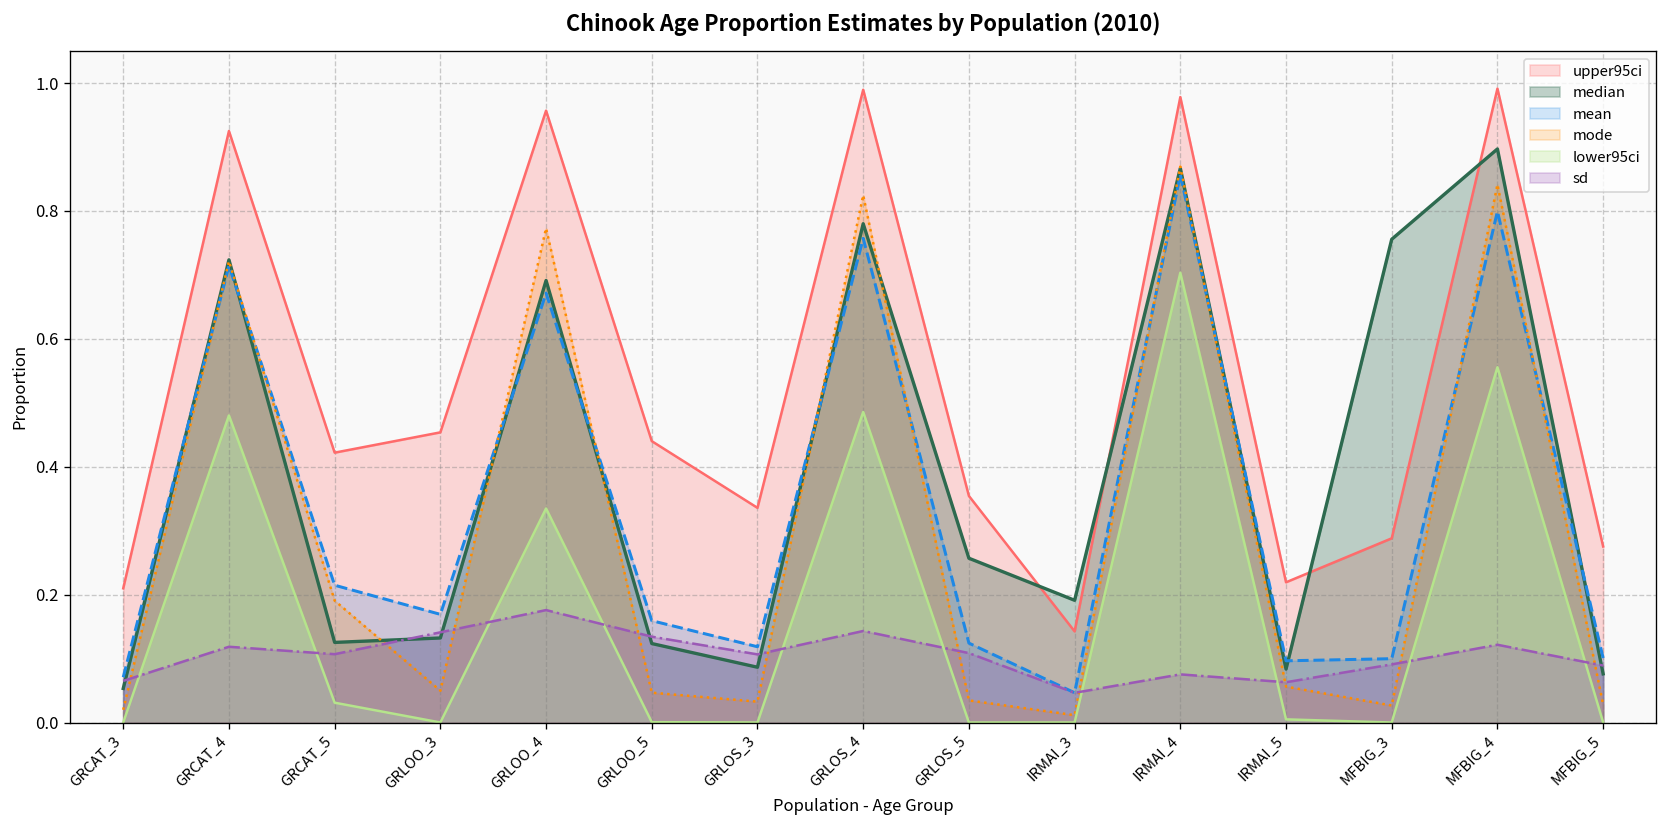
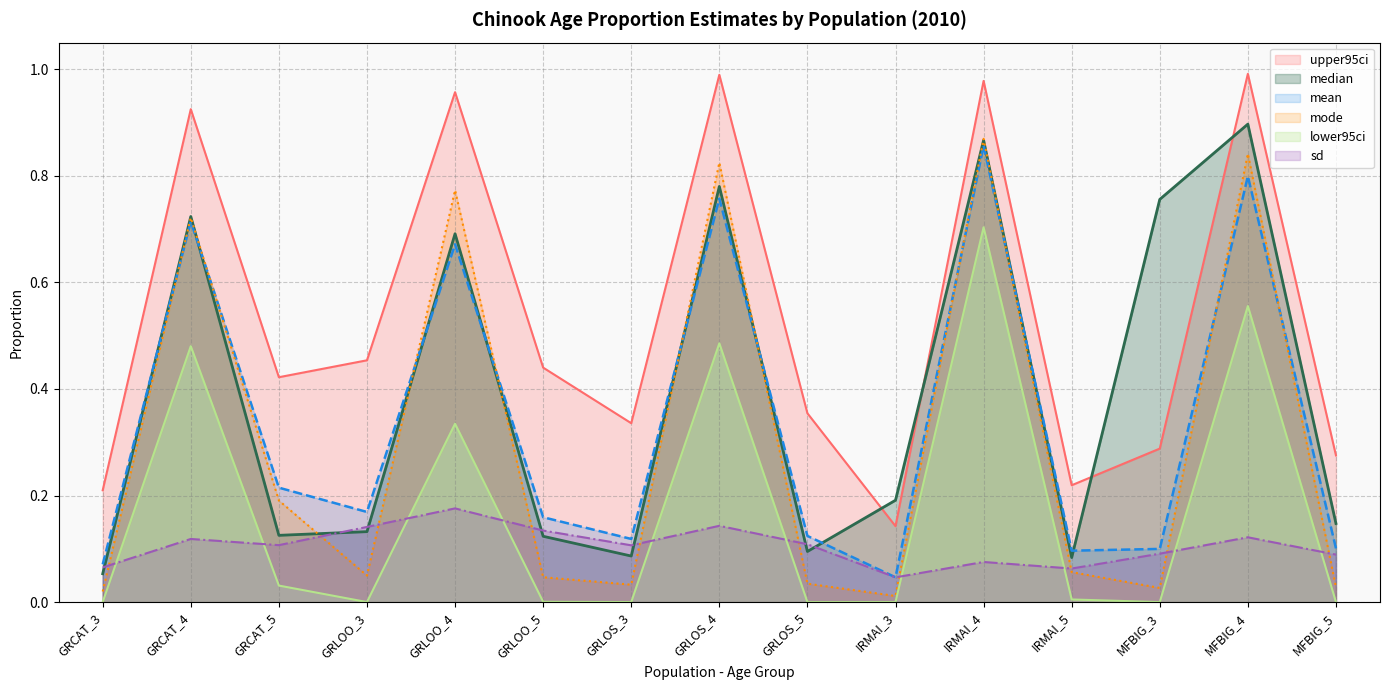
median, GRLOS_5: 0.26 -> 0.10
median, MFBIG_5: 0.08 -> 0.15
